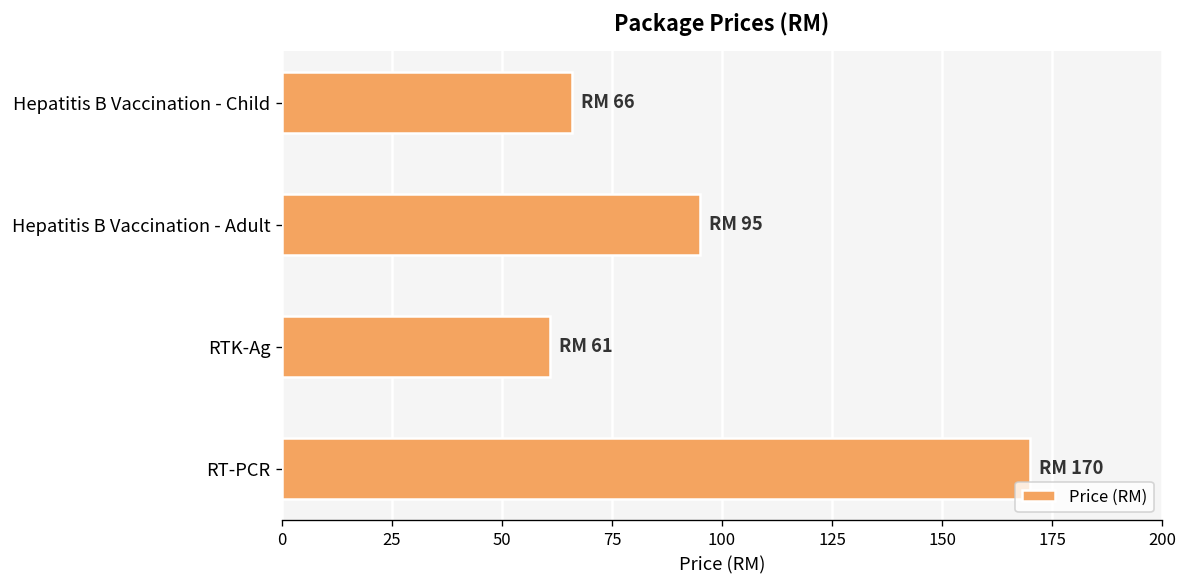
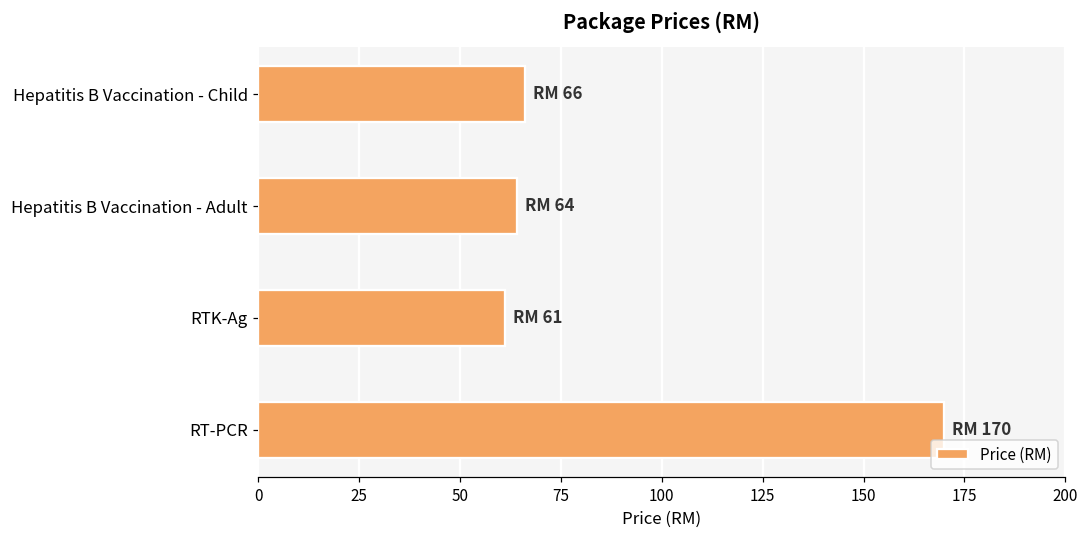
Hepatitis B Vaccination - Adult: 95 -> 64
